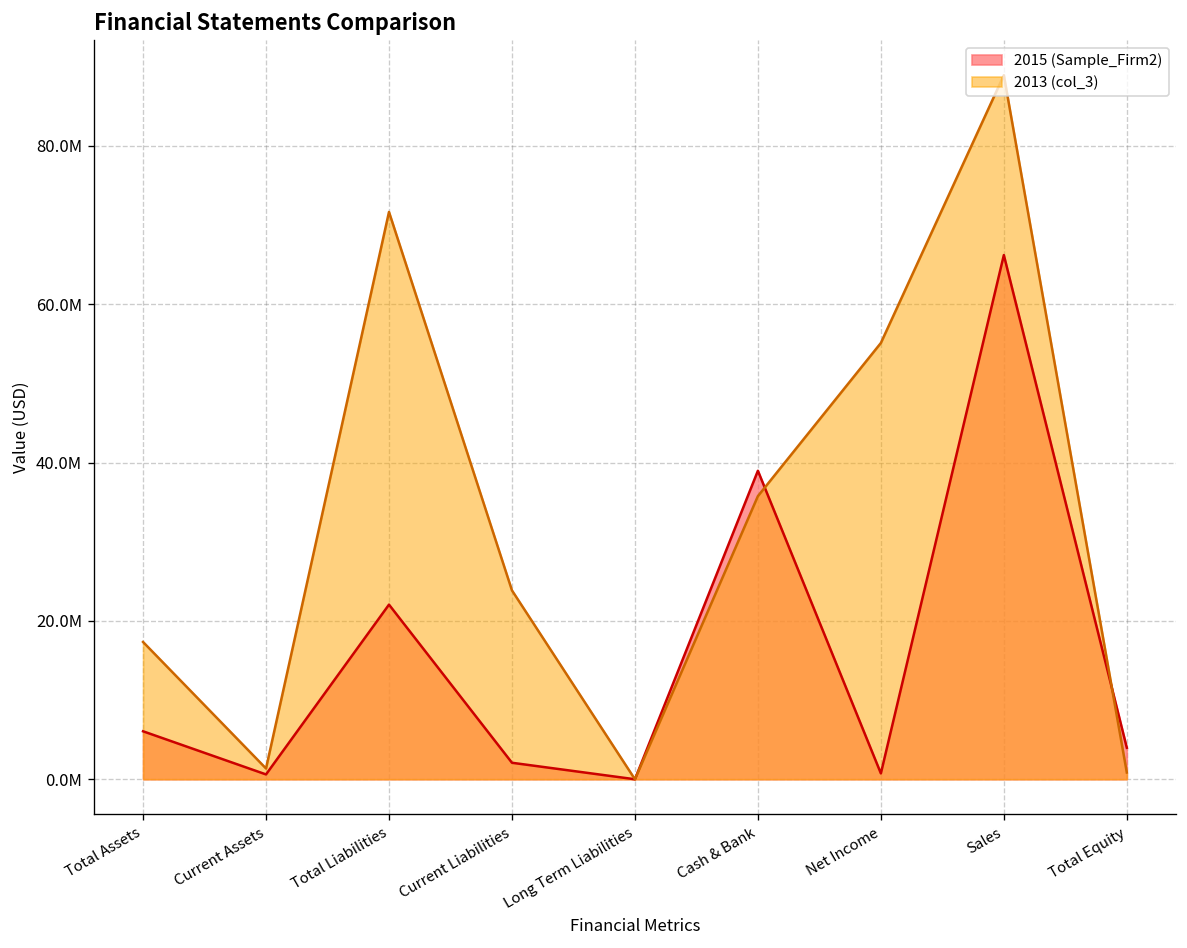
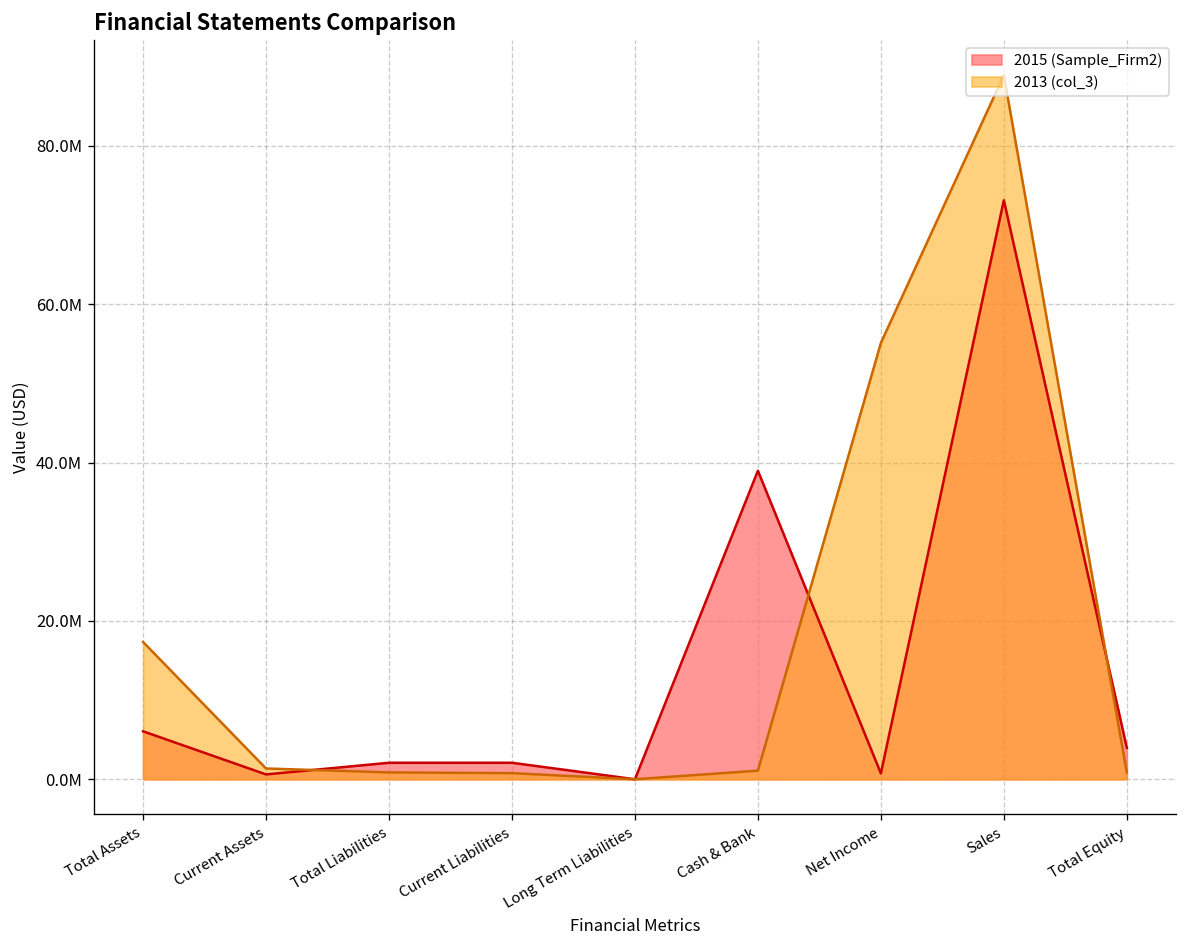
2015 (Sample_Firm2), Total Liabilities: 22000000 -> 2000000
2013 (col_3), Total Liabilities: 72000000 -> 1000000
2013 (col_3), Current Liabilities: 24000000 -> 1000000
2013 (col_3), Cash & Bank: 36000000 -> 1000000
2015 (Sample_Firm2), Sales: 66000000 -> 73000000
